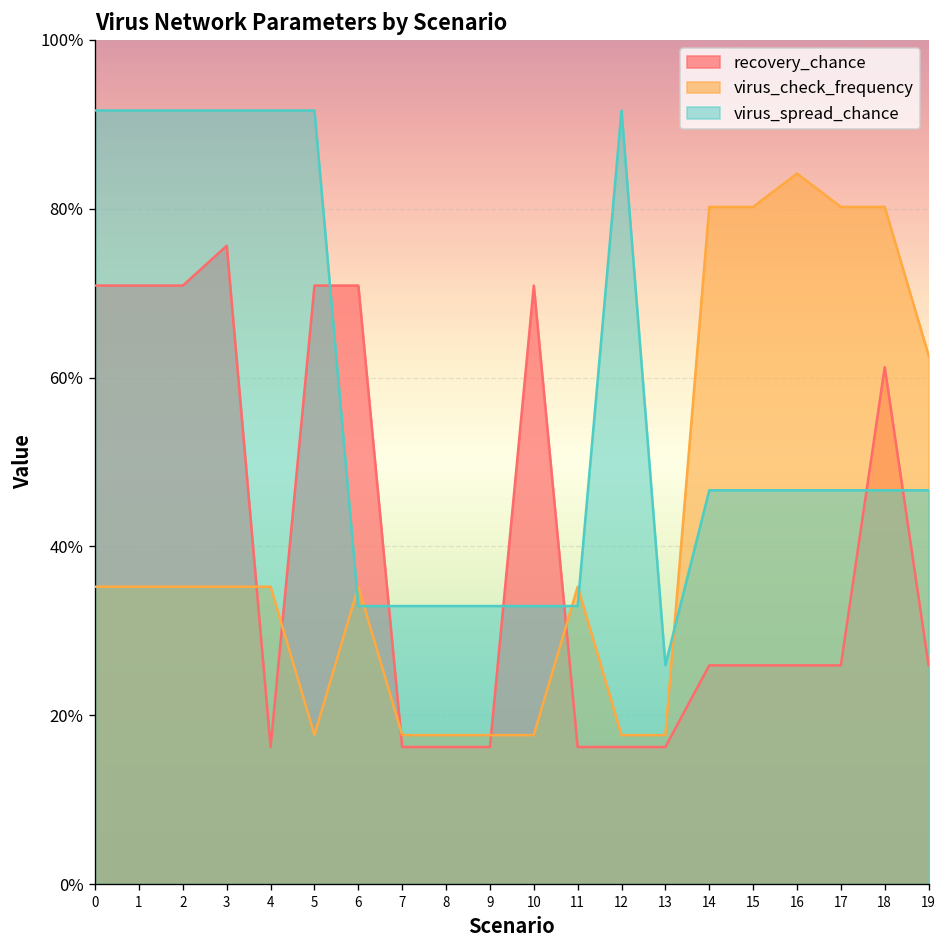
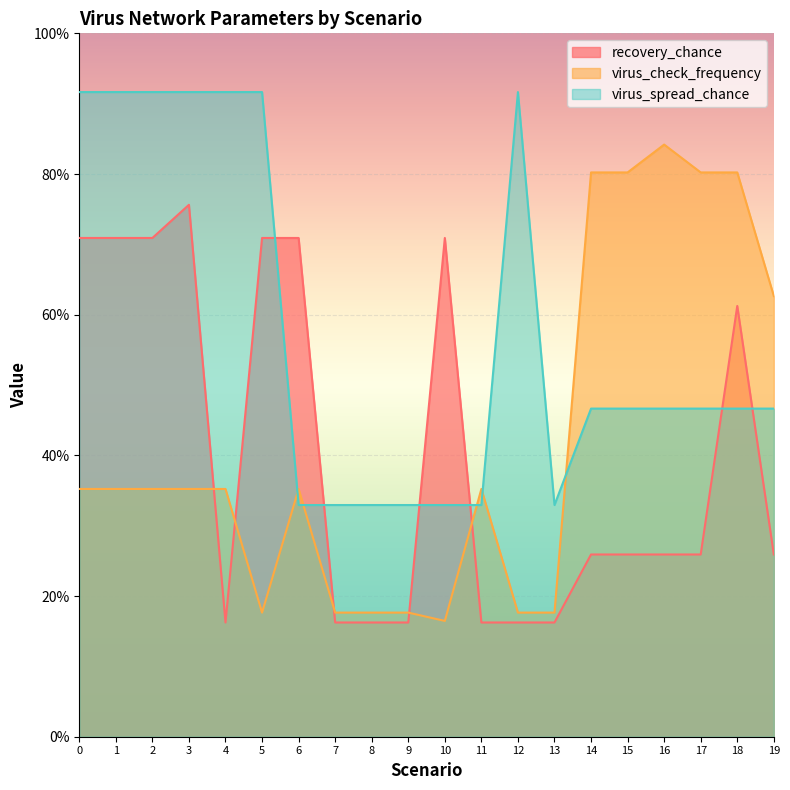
virus_check_frequency, 10: 18% -> 16%
virus_spread_chance, 13: 26% -> 33%
